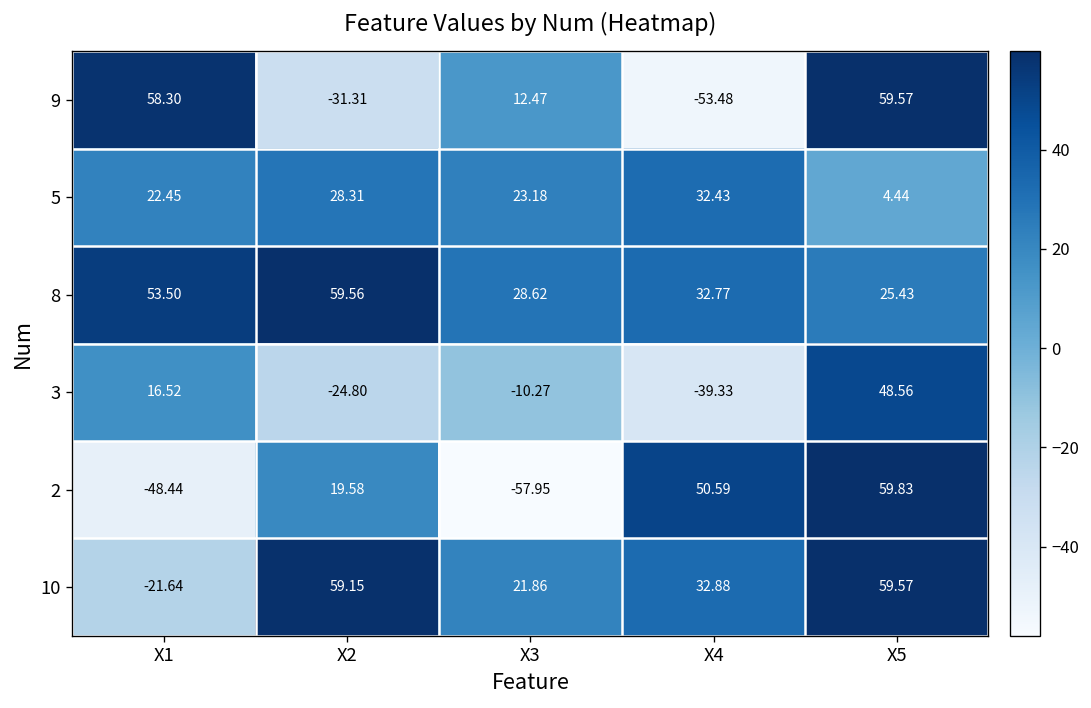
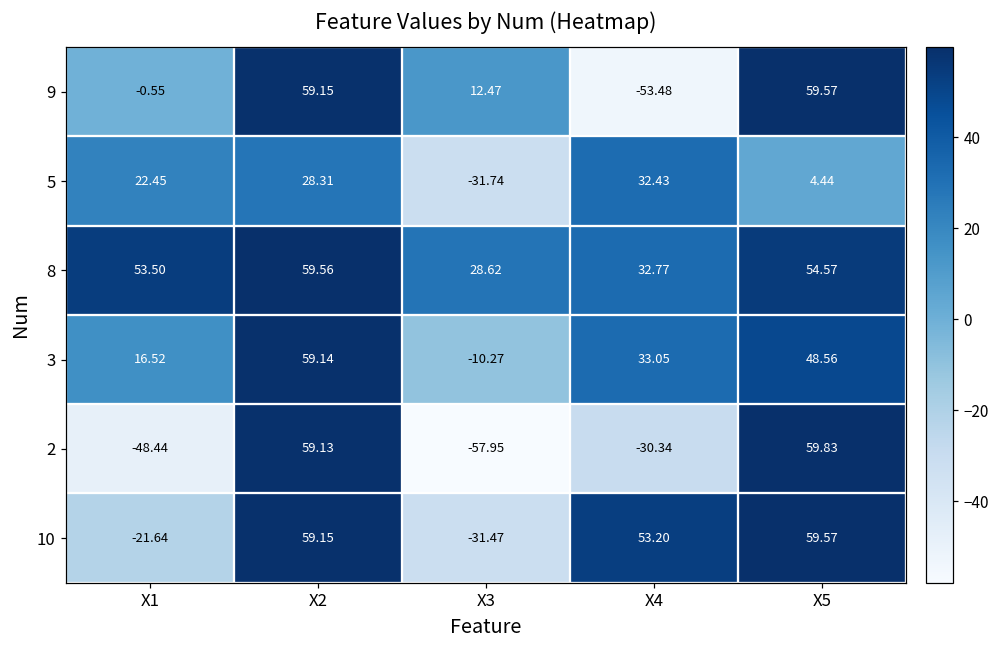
9, X1: 58.30 -> -0.55
9, X2: -31.31 -> 59.15
5, X3: 23.18 -> -31.74
8, X5: 25.43 -> 54.57
3, X2: -24.80 -> 59.14
3, X4: -39.33 -> 33.05
2, X2: 19.58 -> 59.13
2, X4: 50.59 -> -30.34
10, X3: 21.86 -> -31.47
10, X4: 32.88 -> 53.20
